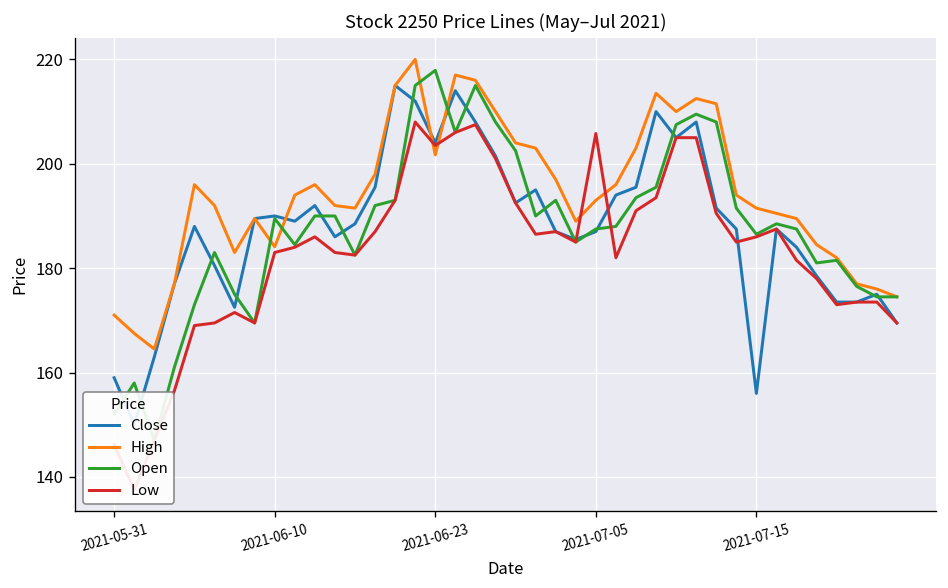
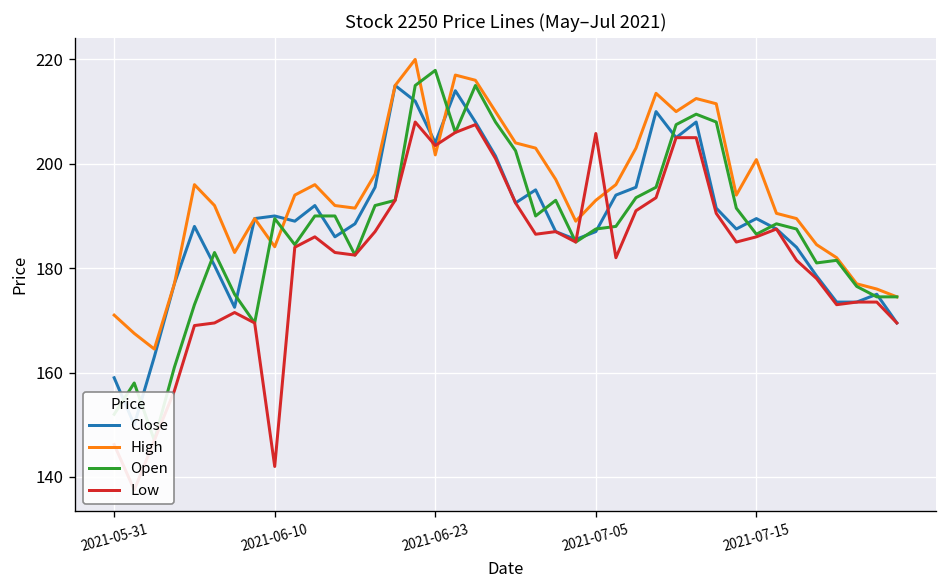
Low, 2021-06-10: 183 -> 142
Close, 2021-07-15: 156 -> 190
High, 2021-07-15: 192 -> 201
